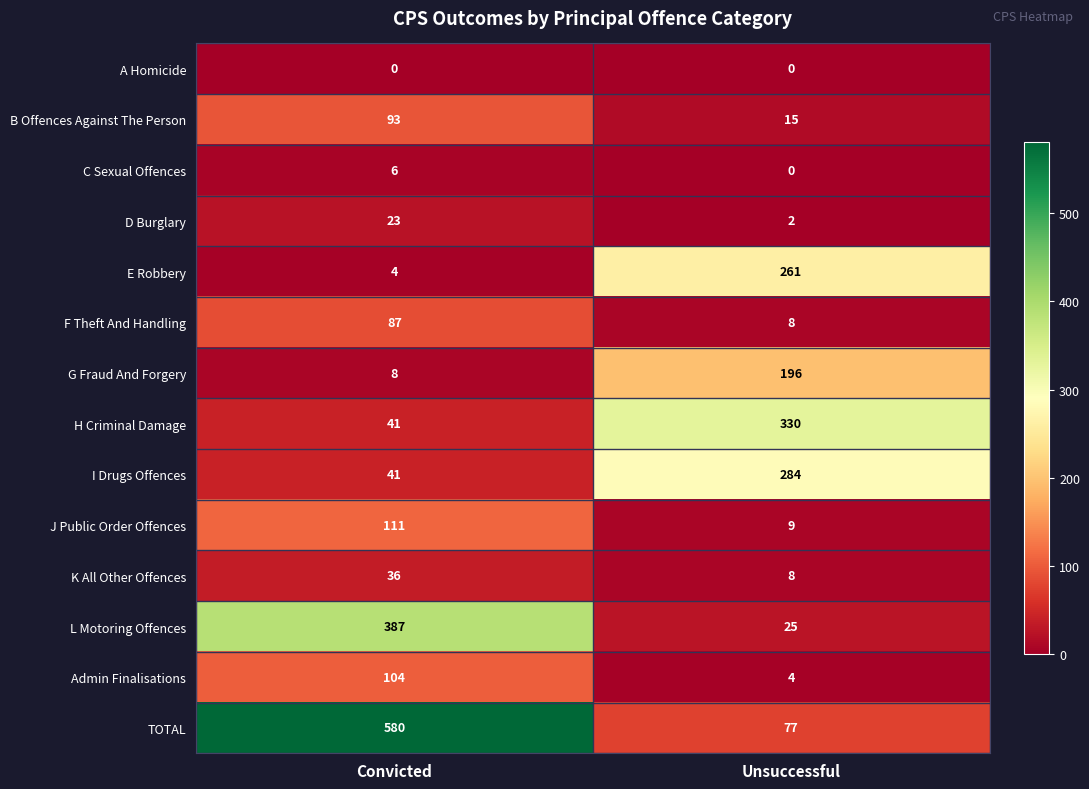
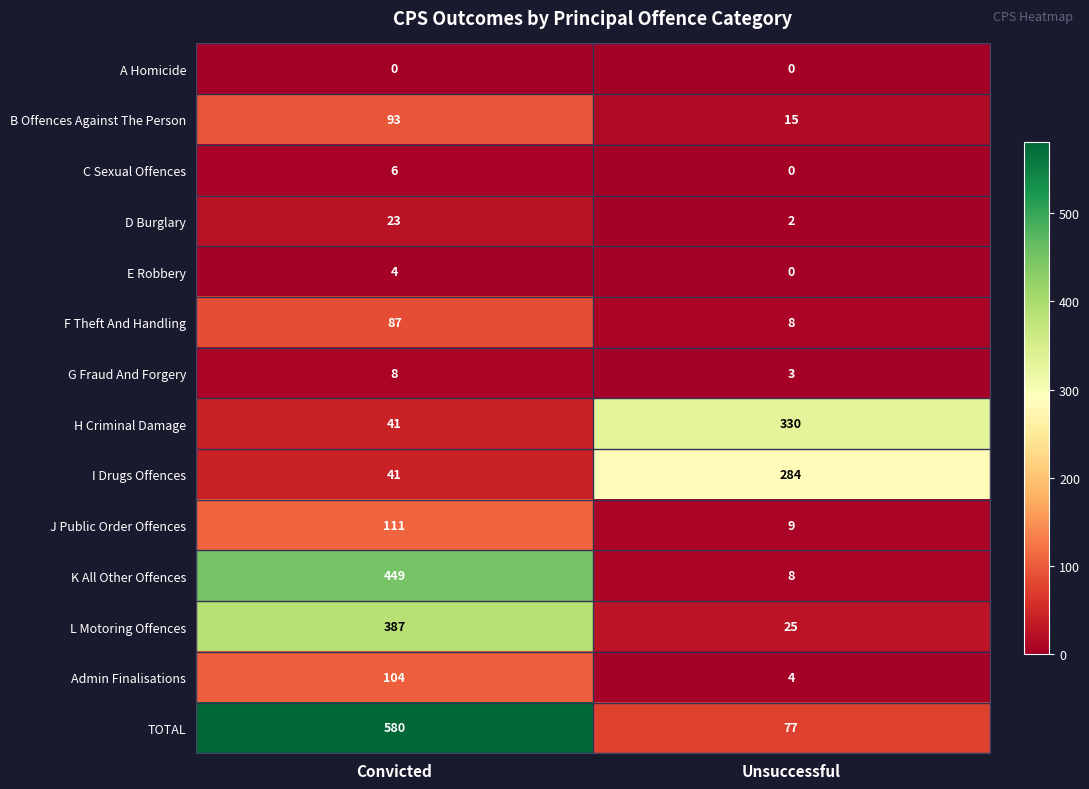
E Robbery, Unsuccessful: 261 -> 0
G Fraud And Forgery, Unsuccessful: 196 -> 3
K All Other Offences, Convicted: 36 -> 449
